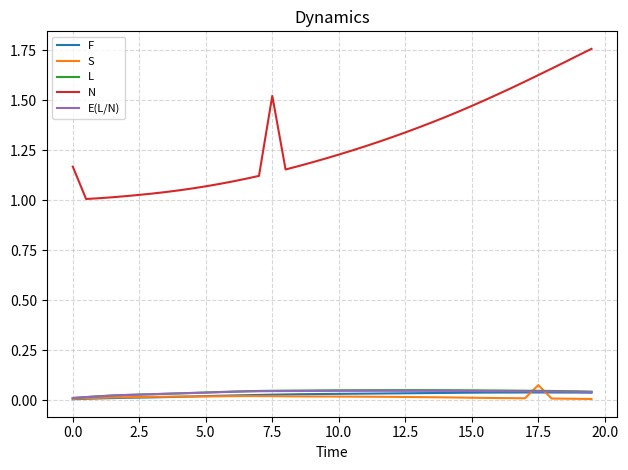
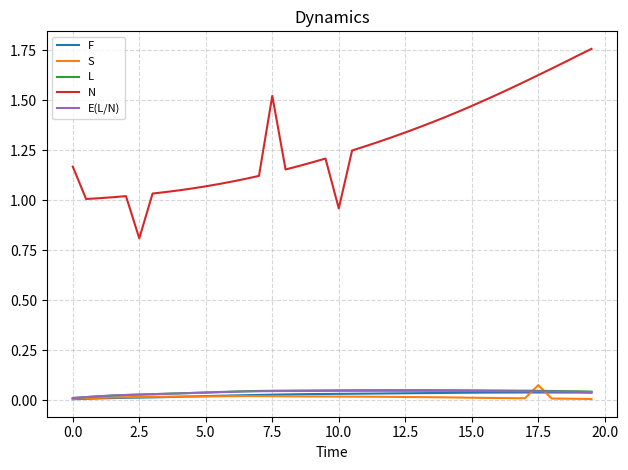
N, 2.5: 1.03 -> 0.81
N, 10.0: 1.23 -> 0.96
